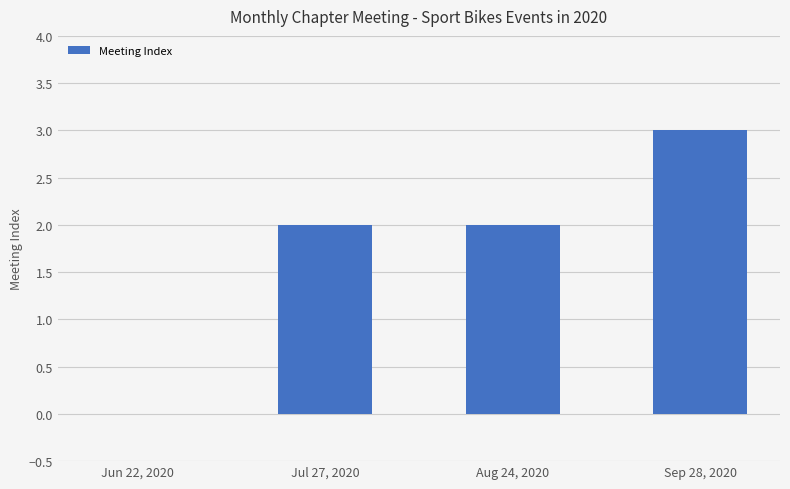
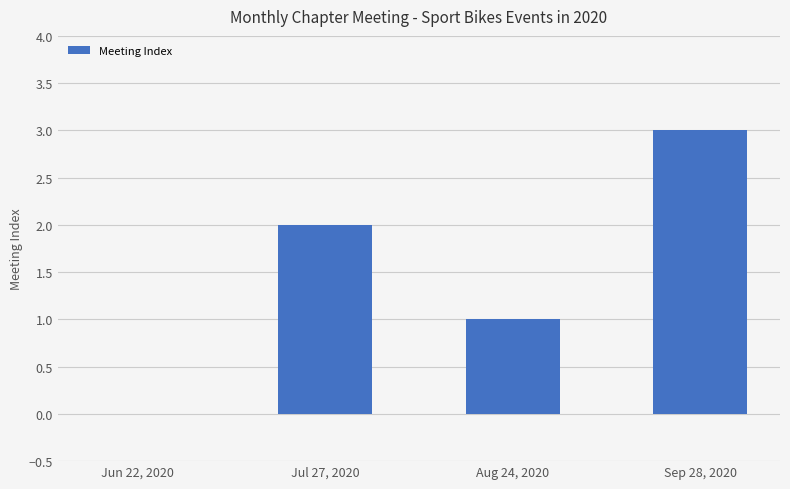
Aug 24, 2020: 2 -> 1
